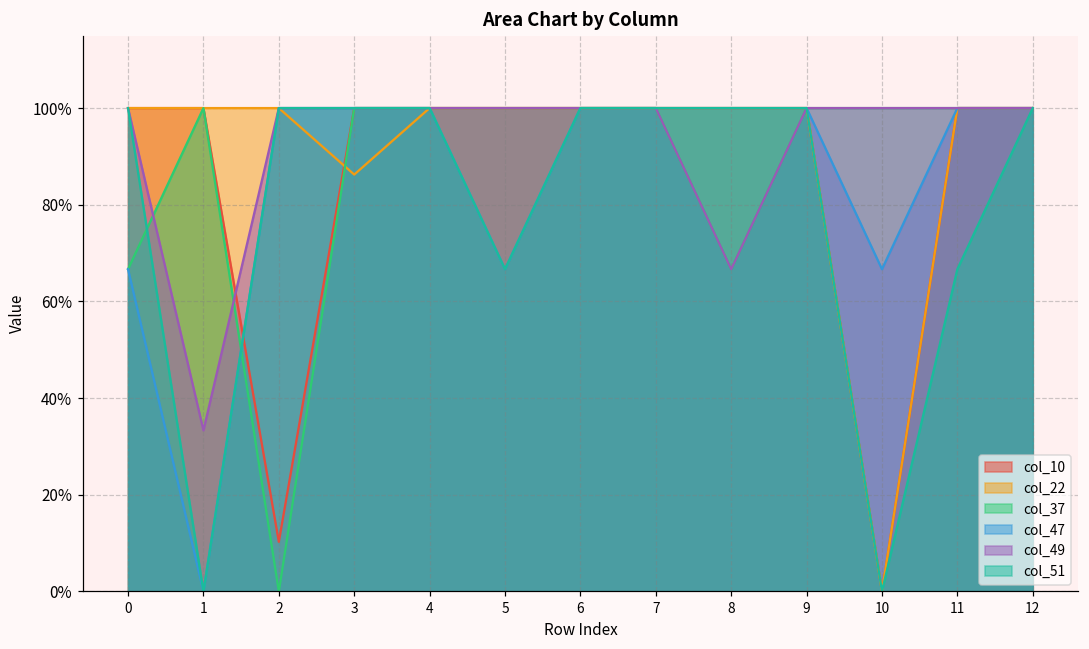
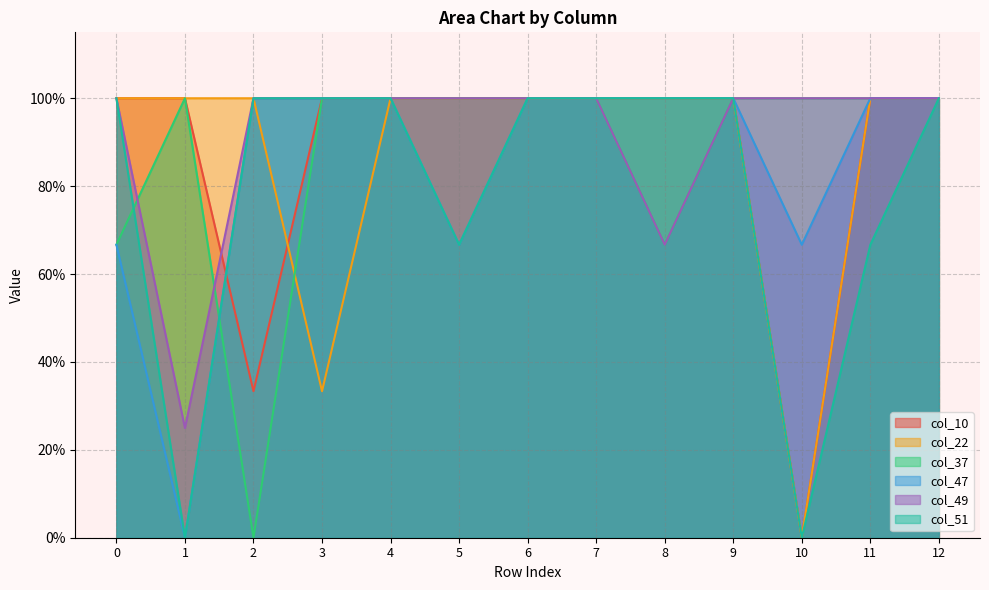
col_49, 1: 33% -> 25%
col_10, 2: 10% -> 33%
col_22, 3: 86% -> 33%
